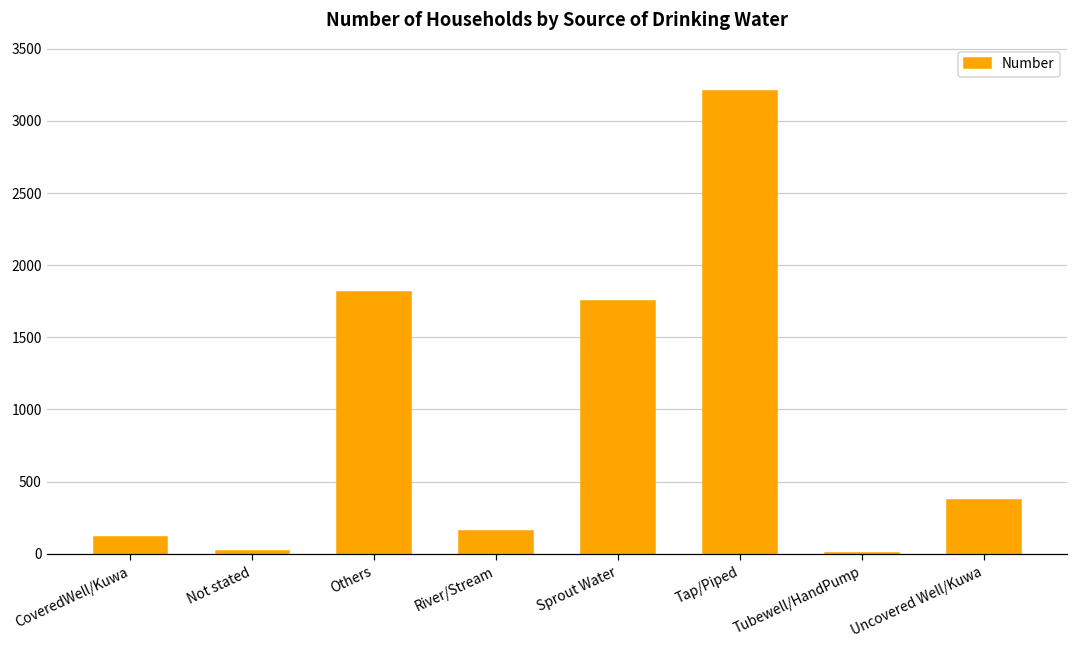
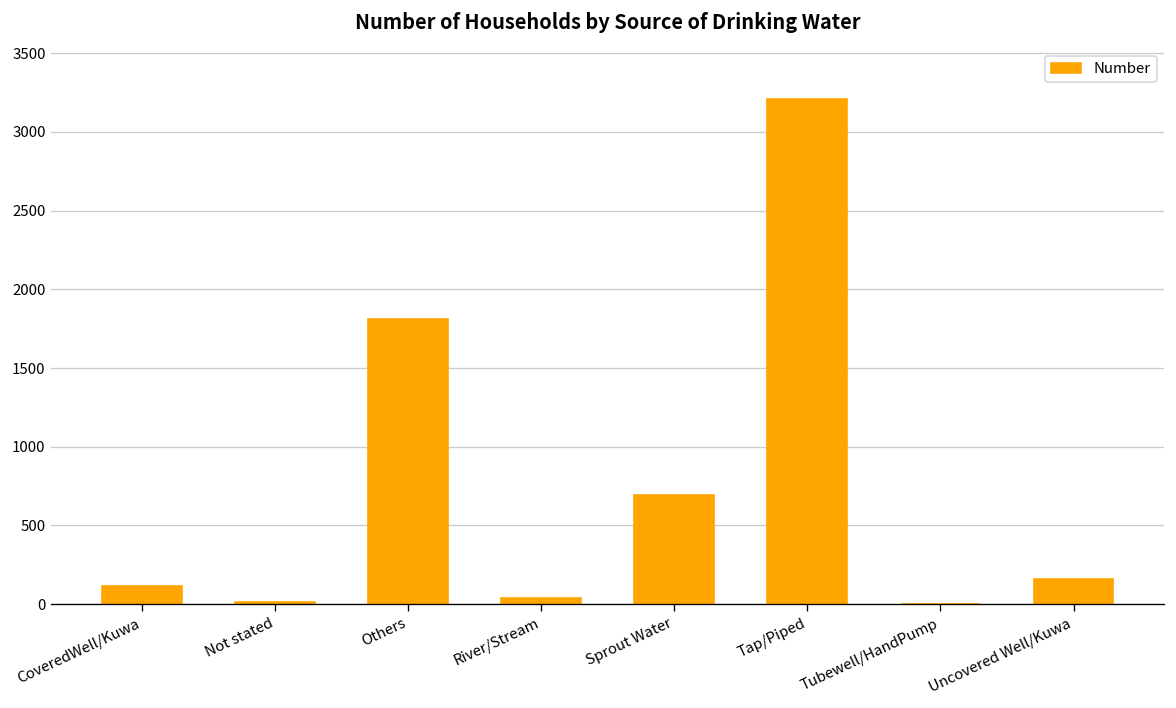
River/Stream: 160 -> 40
Sprout Water: 1760 -> 690
Uncovered Well/Kuwa: 370 -> 160
